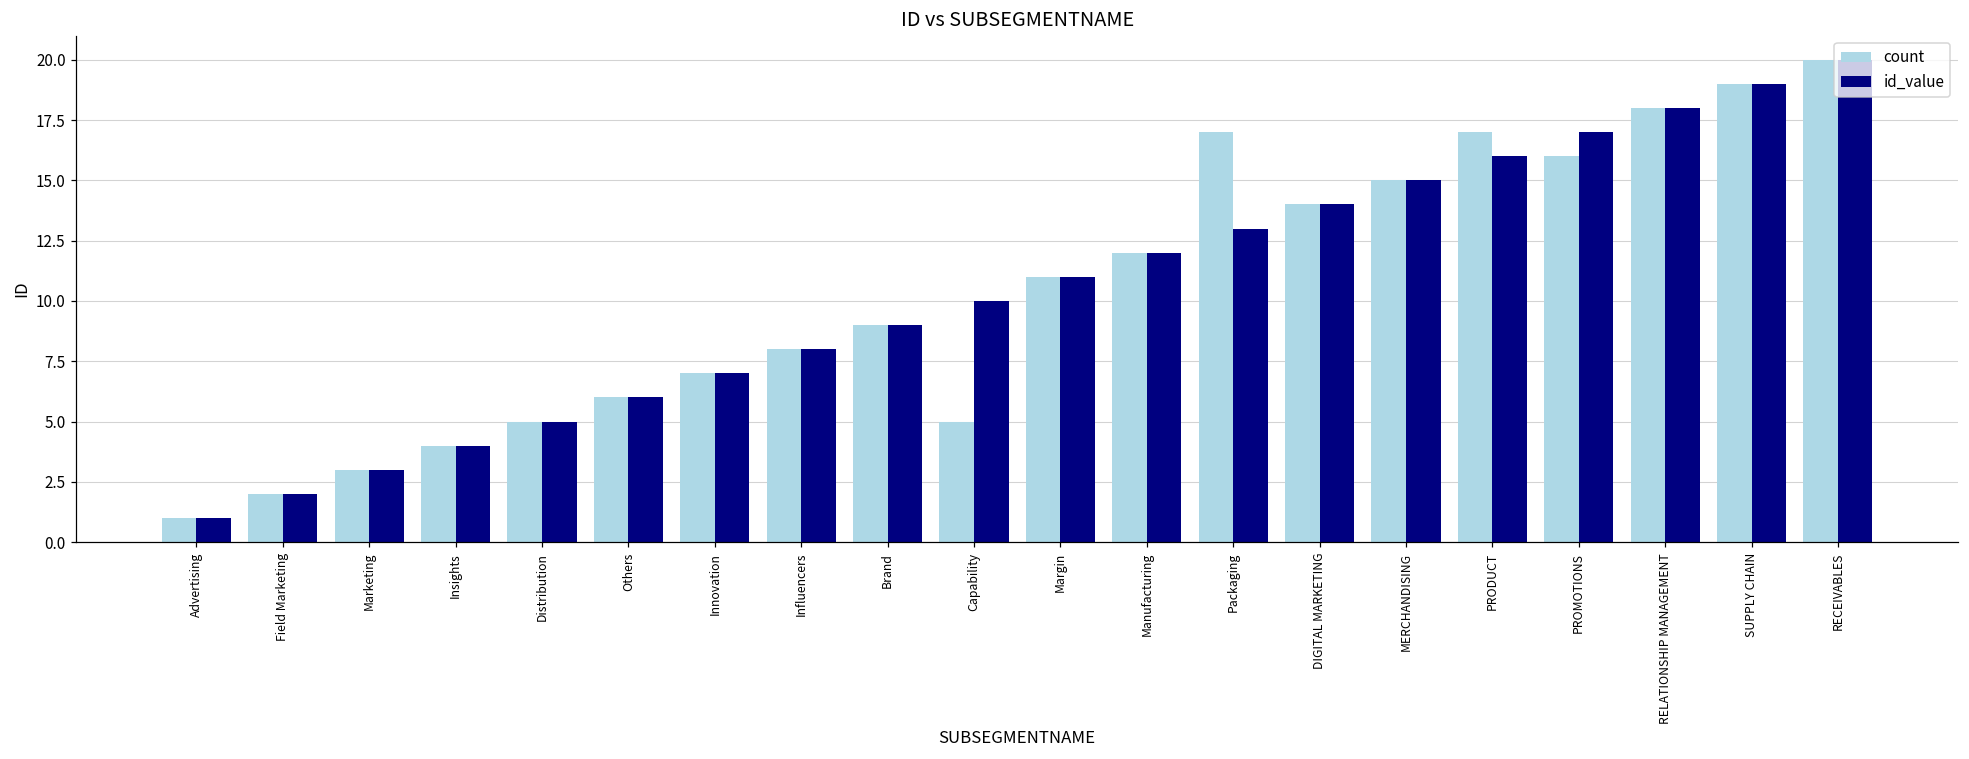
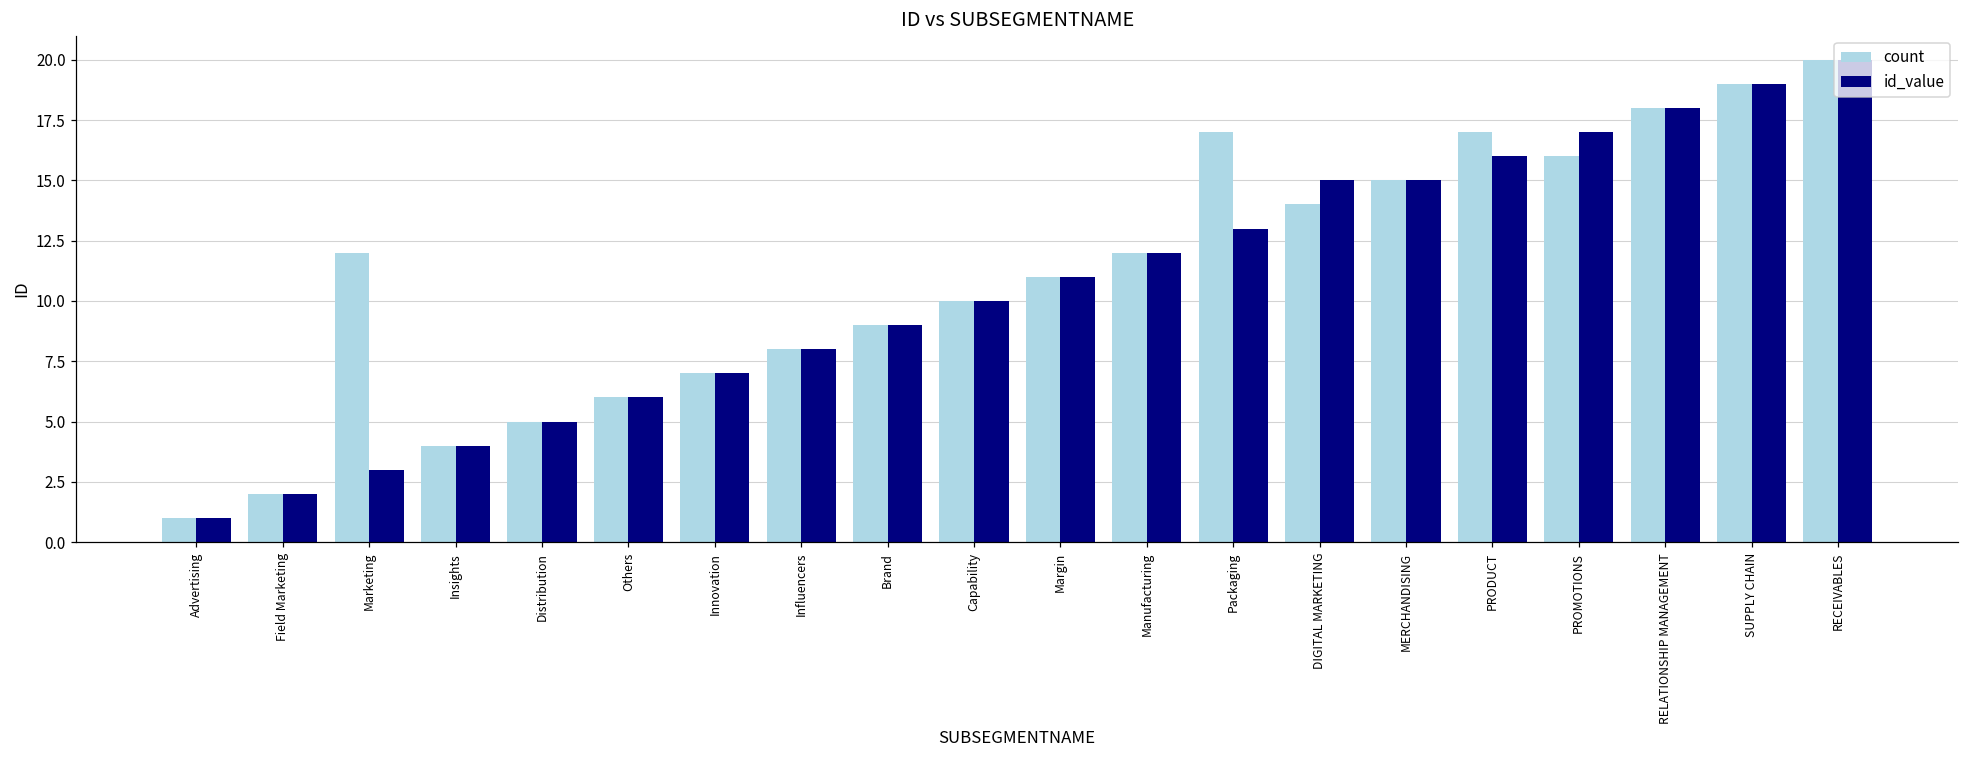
count, Marketing: 3 -> 12
count, Capability: 5 -> 10
id_value, DIGITAL MARKETING: 14 -> 15
